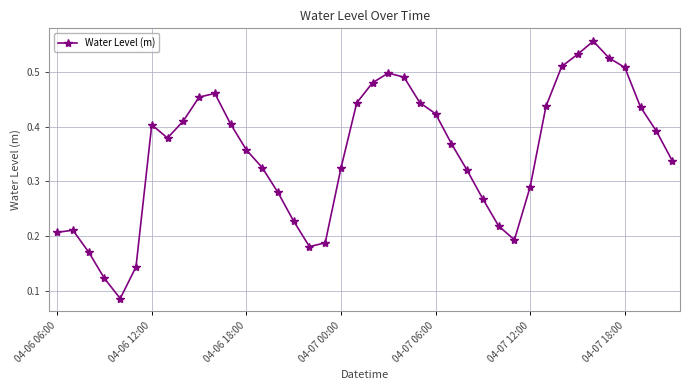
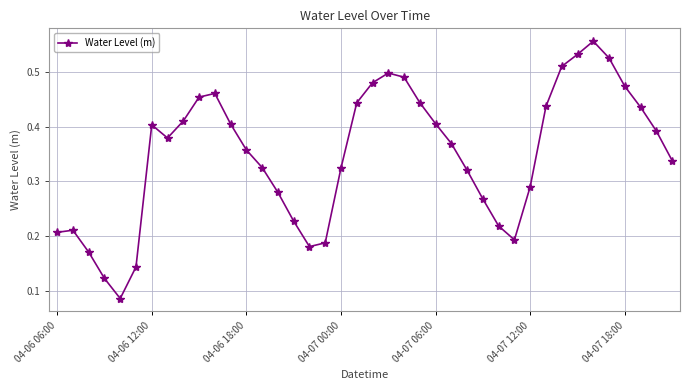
04-07 06:00: 0.42 -> 0.41
04-07 18:00: 0.51 -> 0.47
